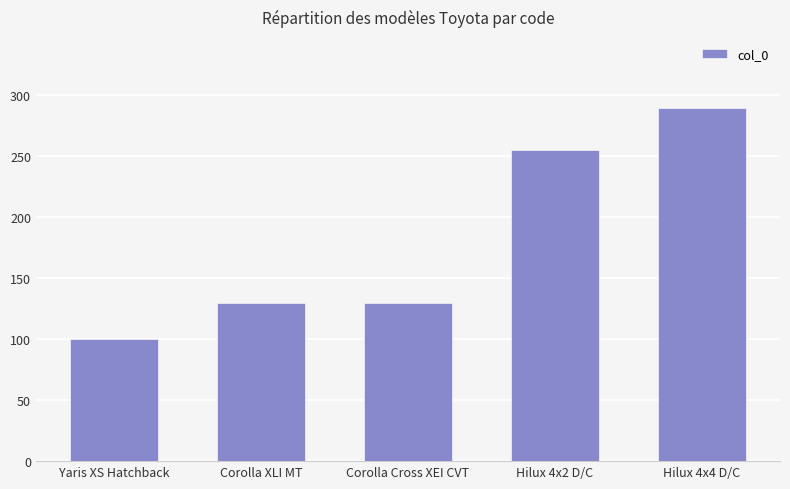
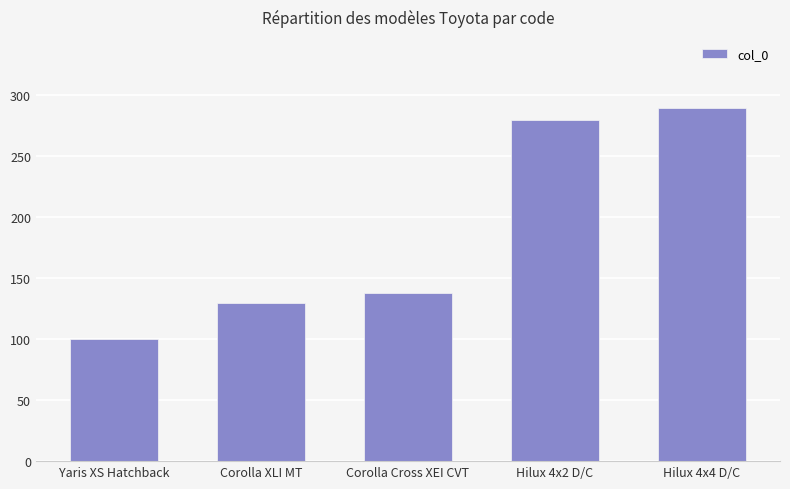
Corolla Cross XEI CVT: 130 -> 138
Hilux 4x2 D/C: 255 -> 280
